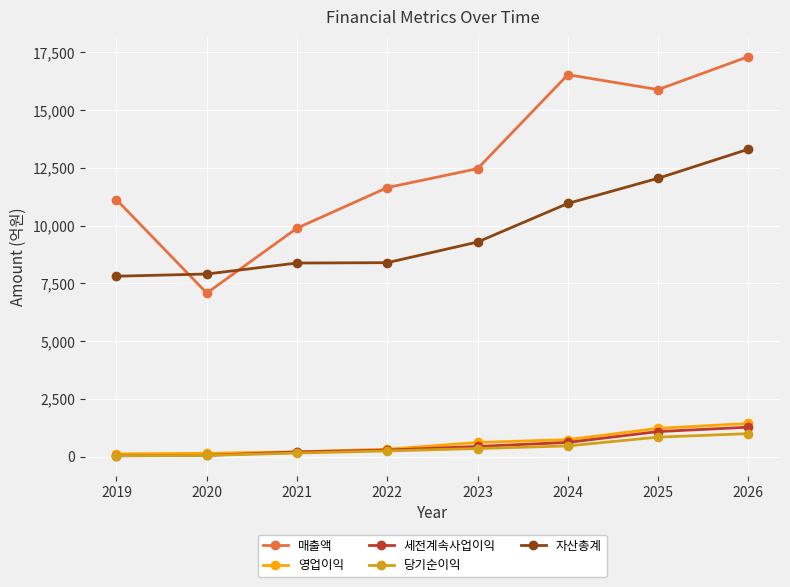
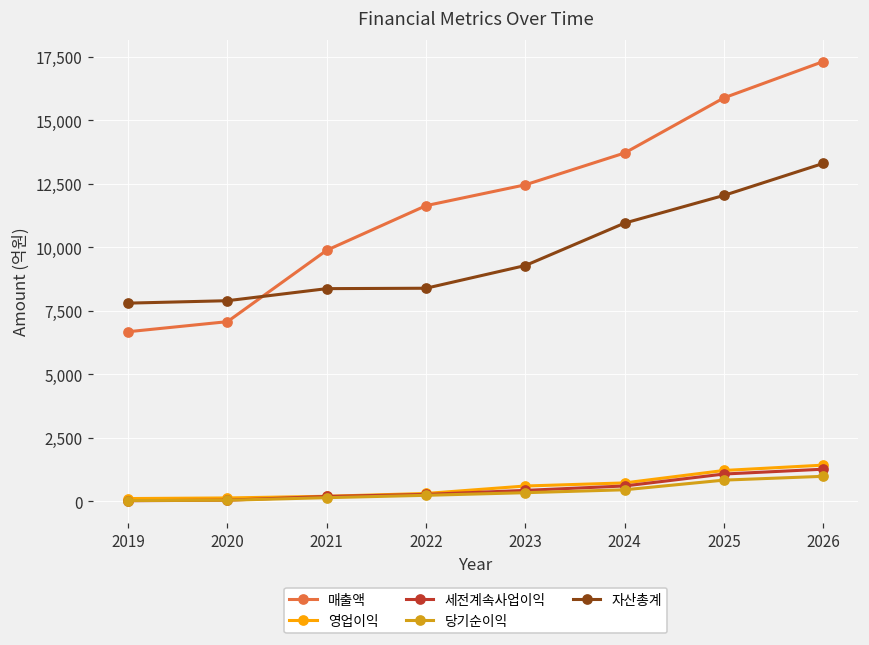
매출액, 2019: 11,100 -> 6,700
매출액, 2024: 16,500 -> 13,700
